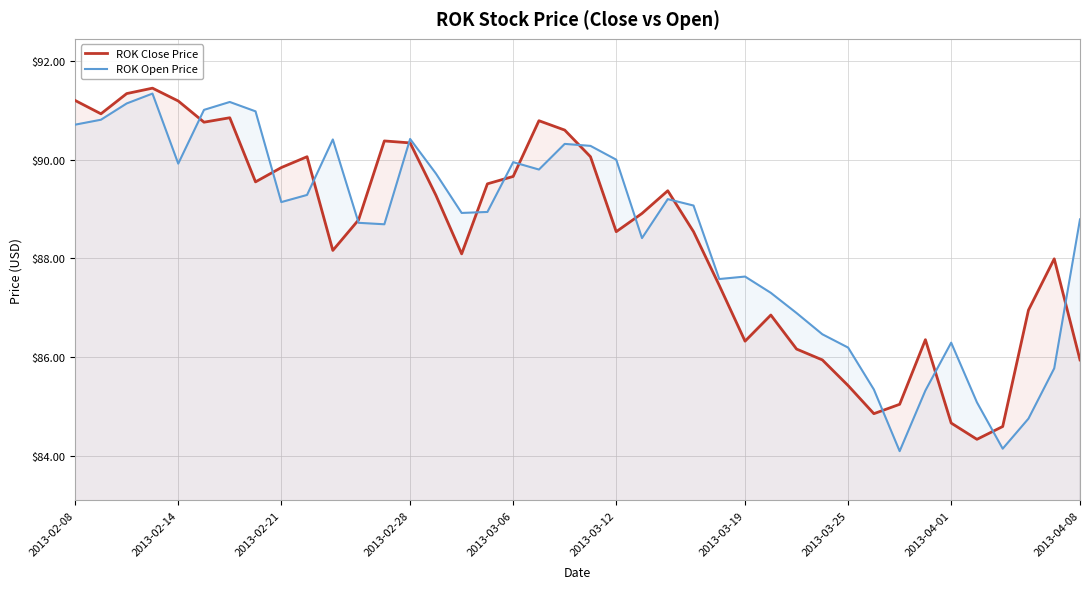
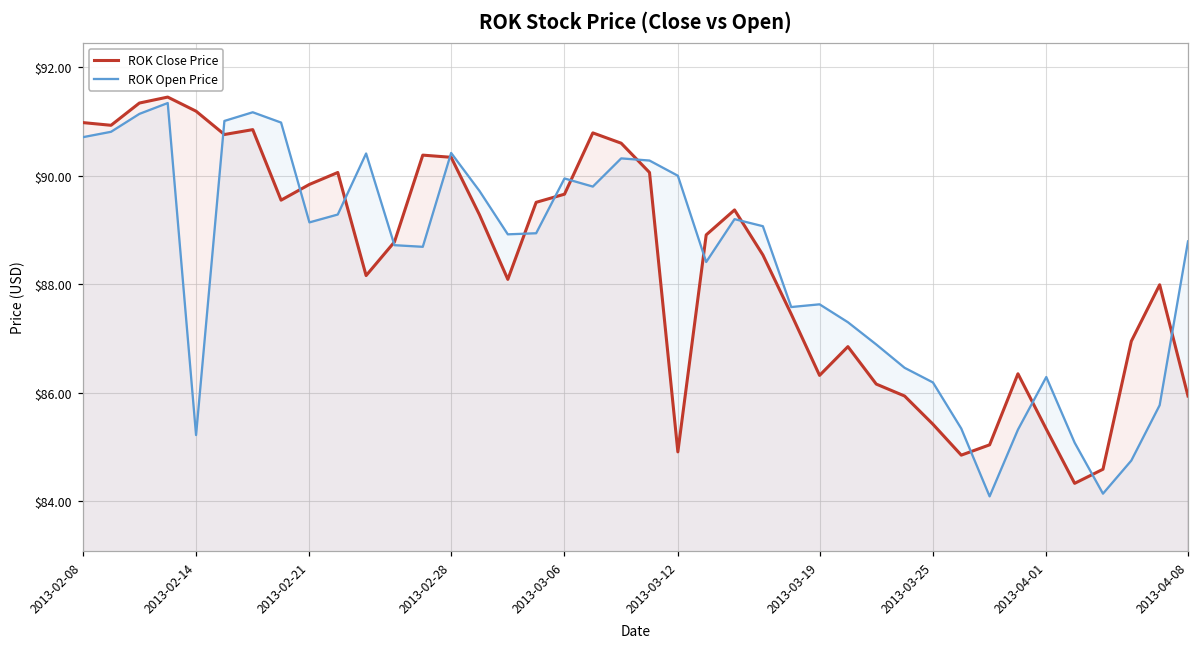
ROK Close Price, 2013-02-08: $91.2 -> $91.0
ROK Open Price, 2013-02-14: $89.9 -> $85.2
ROK Close Price, 2013-03-12: $88.5 -> $84.9
ROK Close Price, 2013-04-01: $84.7 -> $85.3
